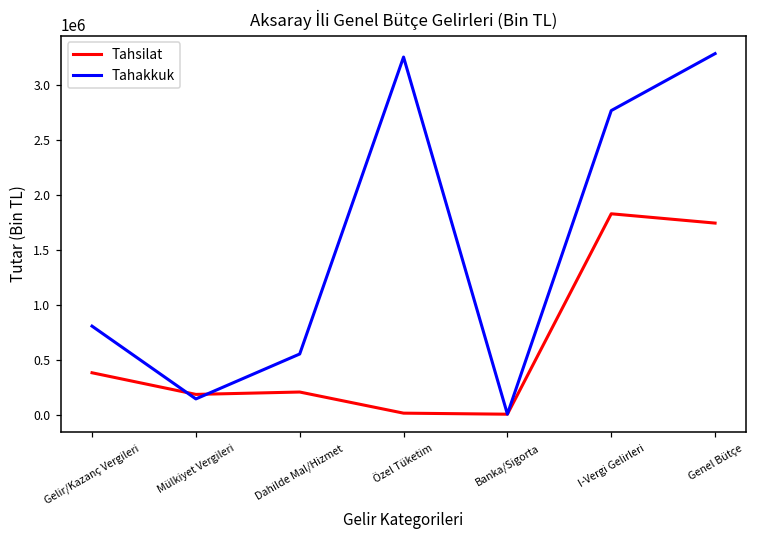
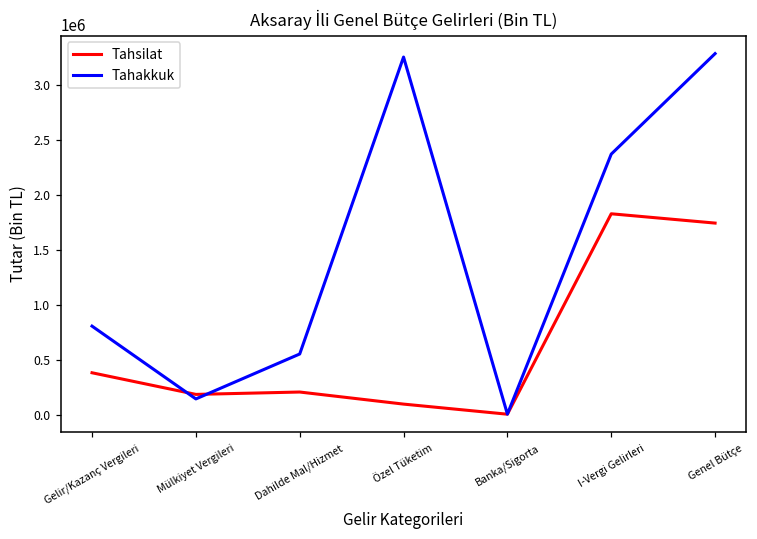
Tahsilat, Özel Tüketim: 20000 -> 100000
Tahakkuk, I-Vergi Gelirleri: 2770000 -> 2370000
